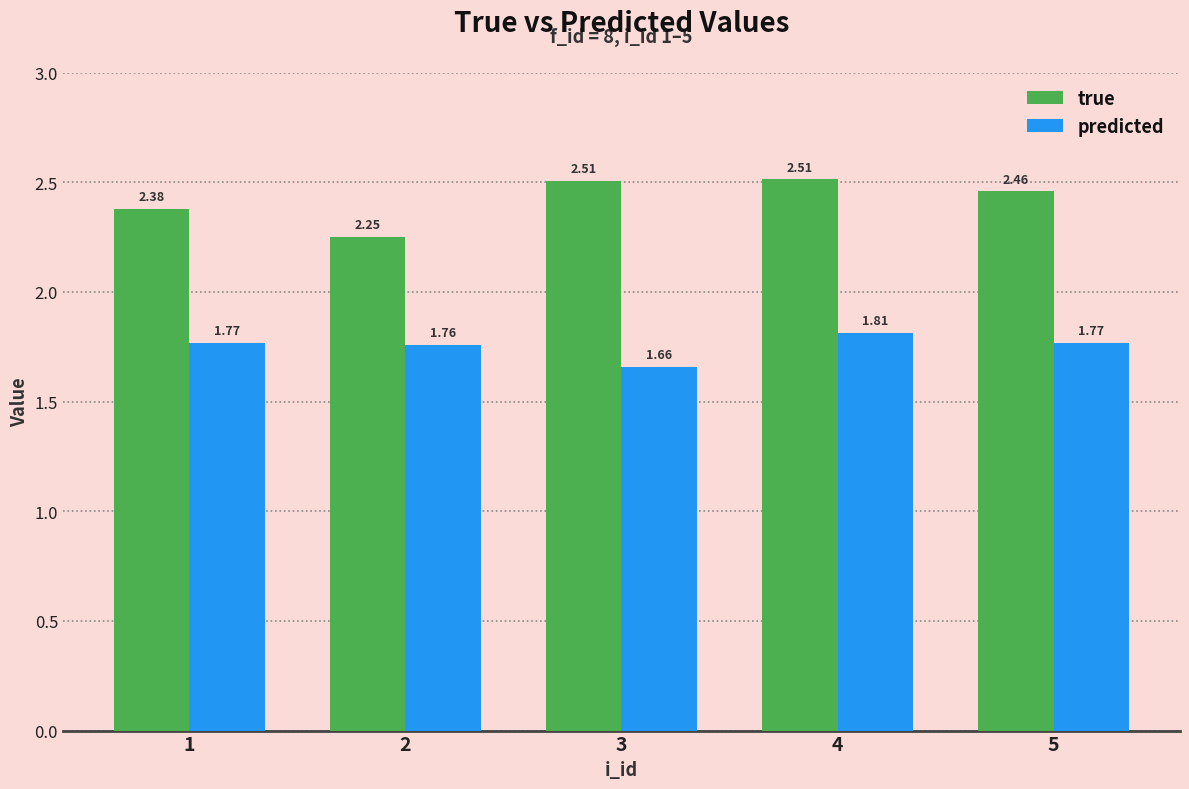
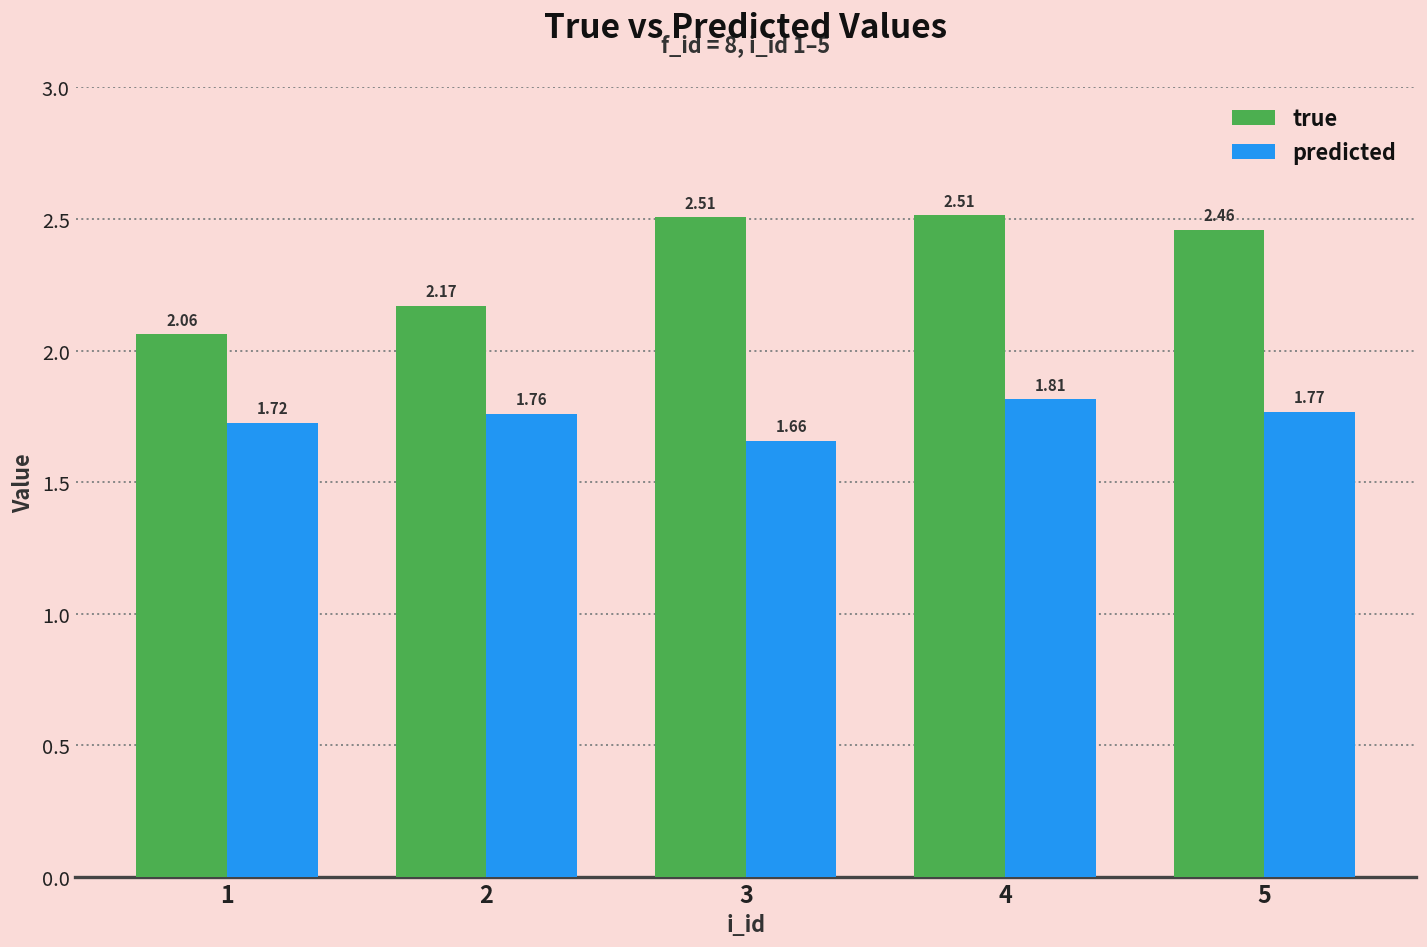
true, 1: 2.38 -> 2.06
predicted, 1: 1.77 -> 1.72
true, 2: 2.25 -> 2.17
